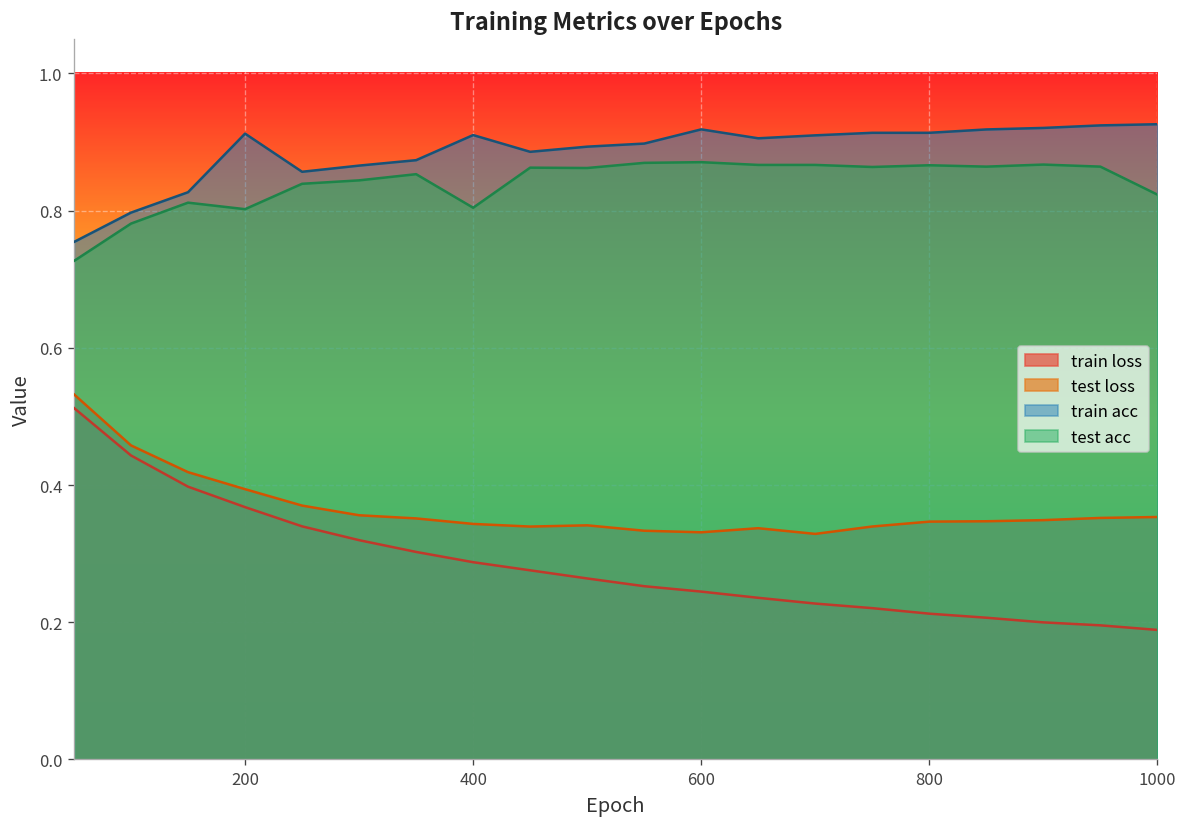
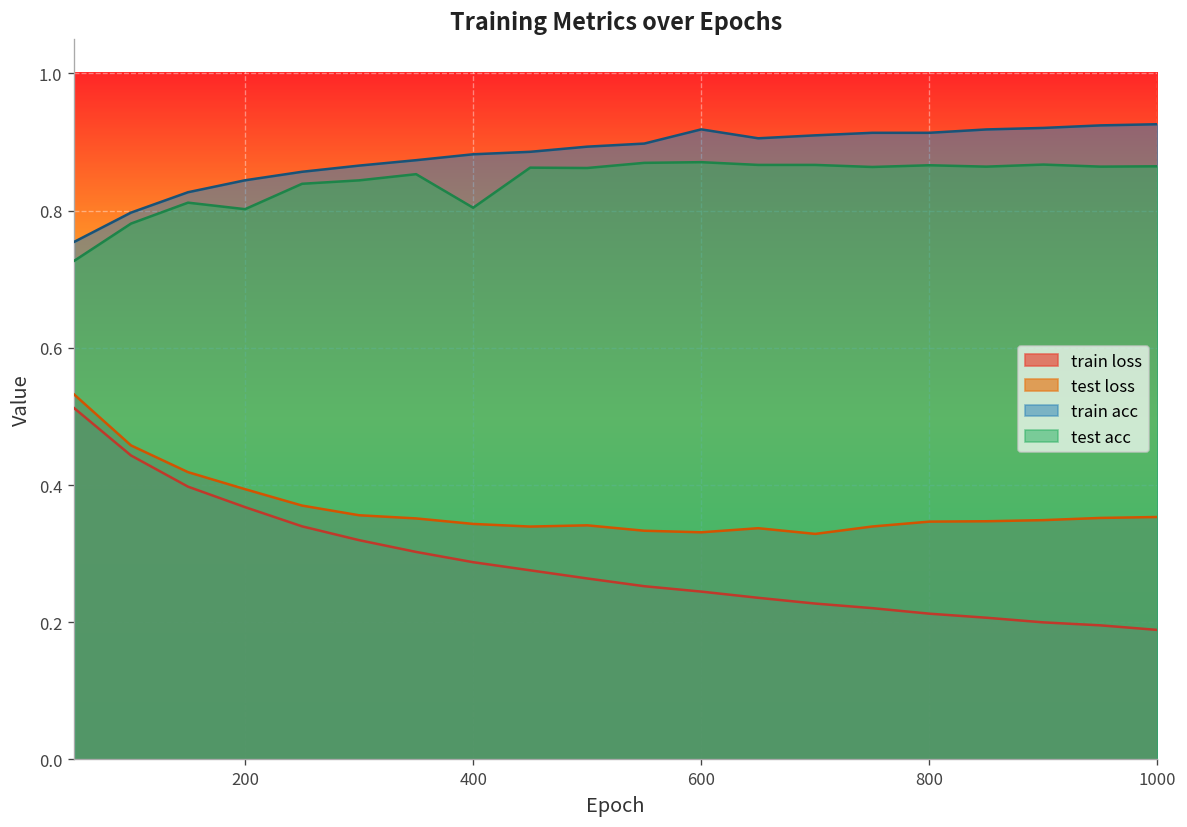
train acc, 200: 0.91 -> 0.84
train acc, 400: 0.91 -> 0.88
test acc, 1000: 0.82 -> 0.86
